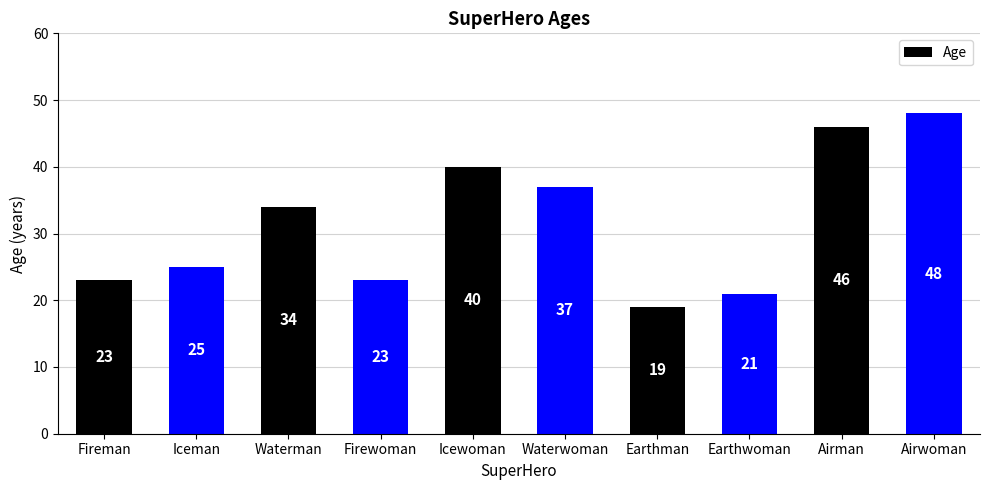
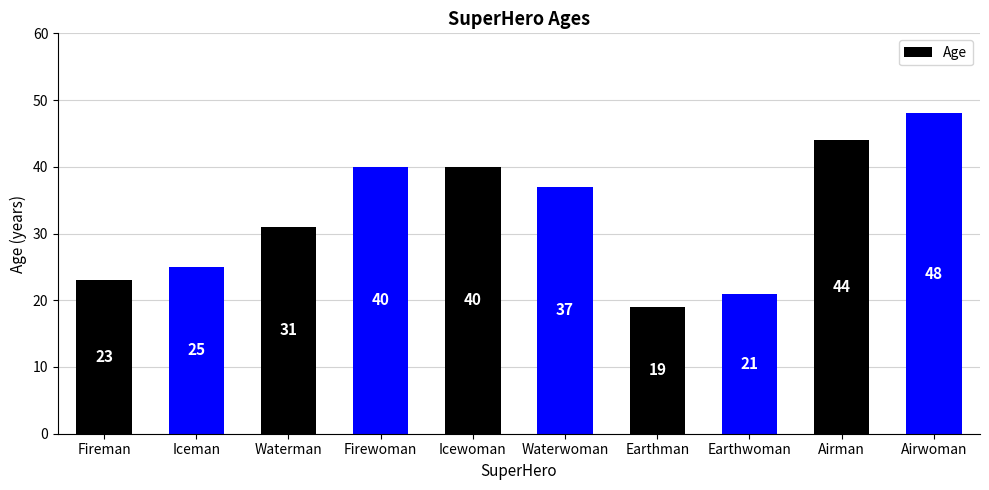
Waterman: 34 -> 31
Firewoman: 23 -> 40
Airman: 46 -> 44
